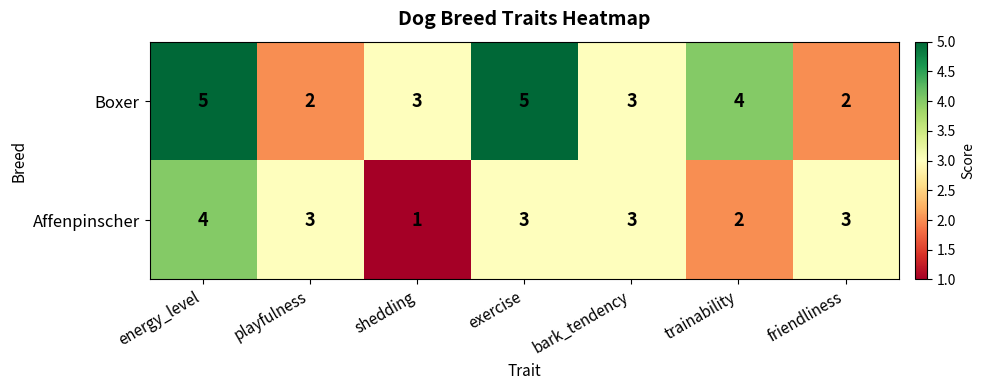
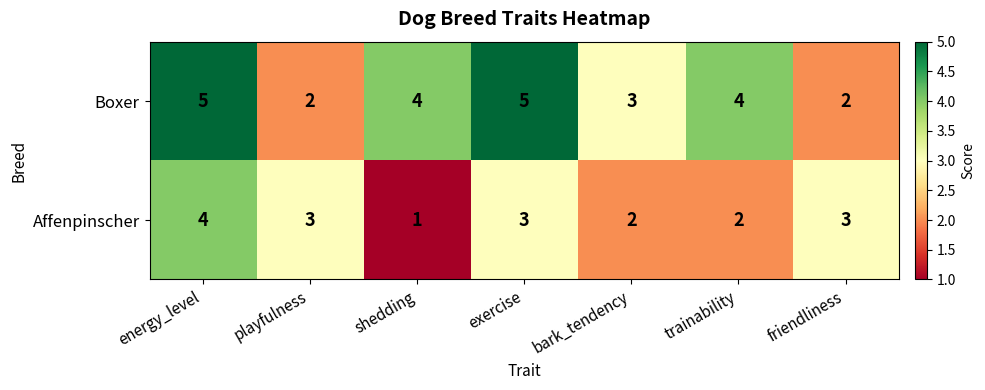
Boxer, shedding: 3 -> 4
Affenpinscher, bark_tendency: 3 -> 2
